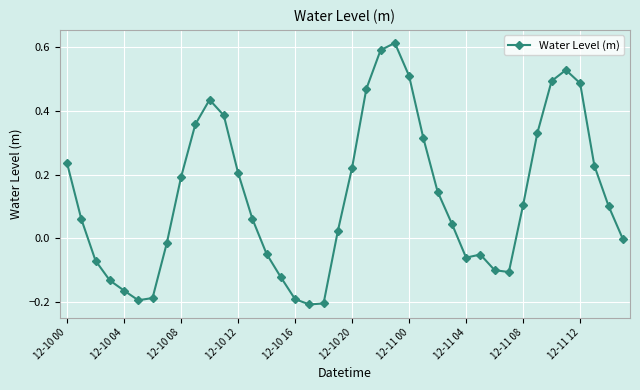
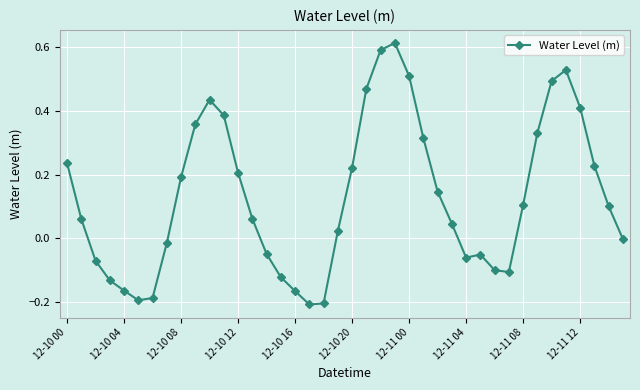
12-10 16: -0.19 -> -0.17
12-11 12: 0.49 -> 0.41
